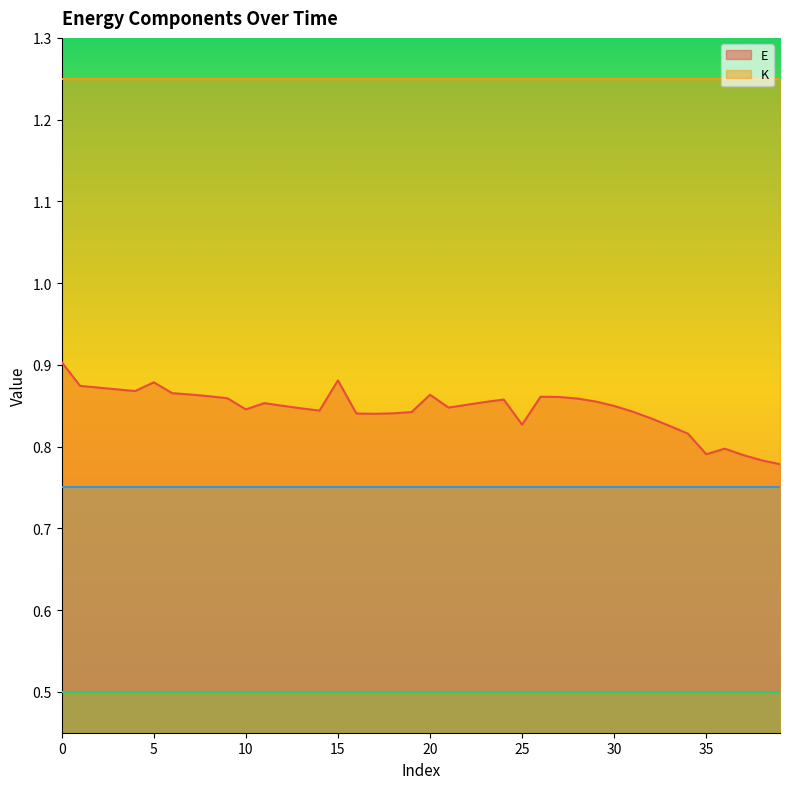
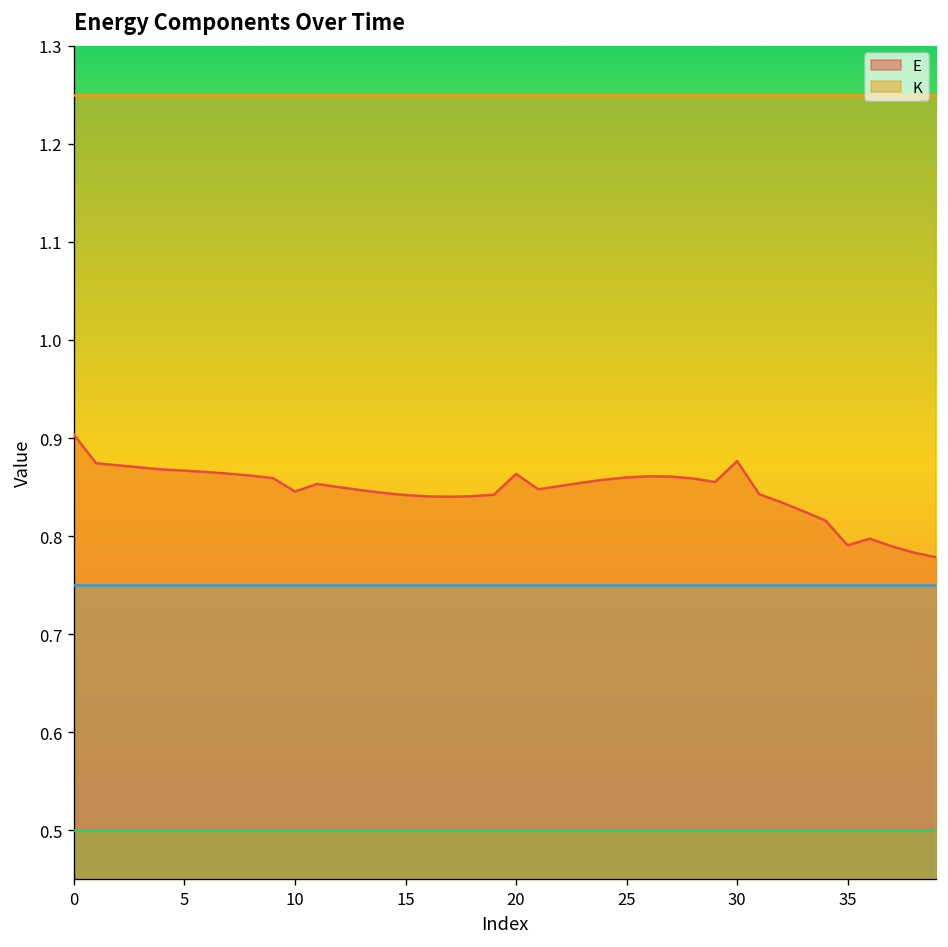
E, 5: 0.88 -> 0.87
E, 15: 0.88 -> 0.84
E, 25: 0.83 -> 0.86
E, 30: 0.85 -> 0.88
